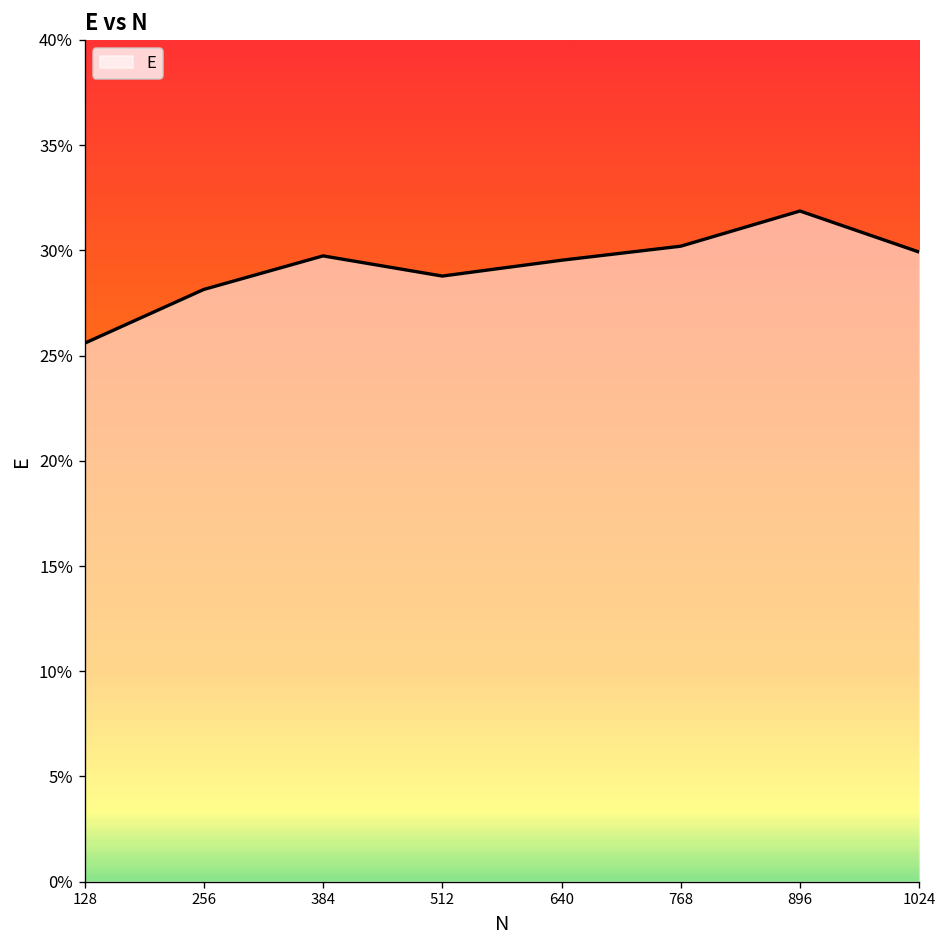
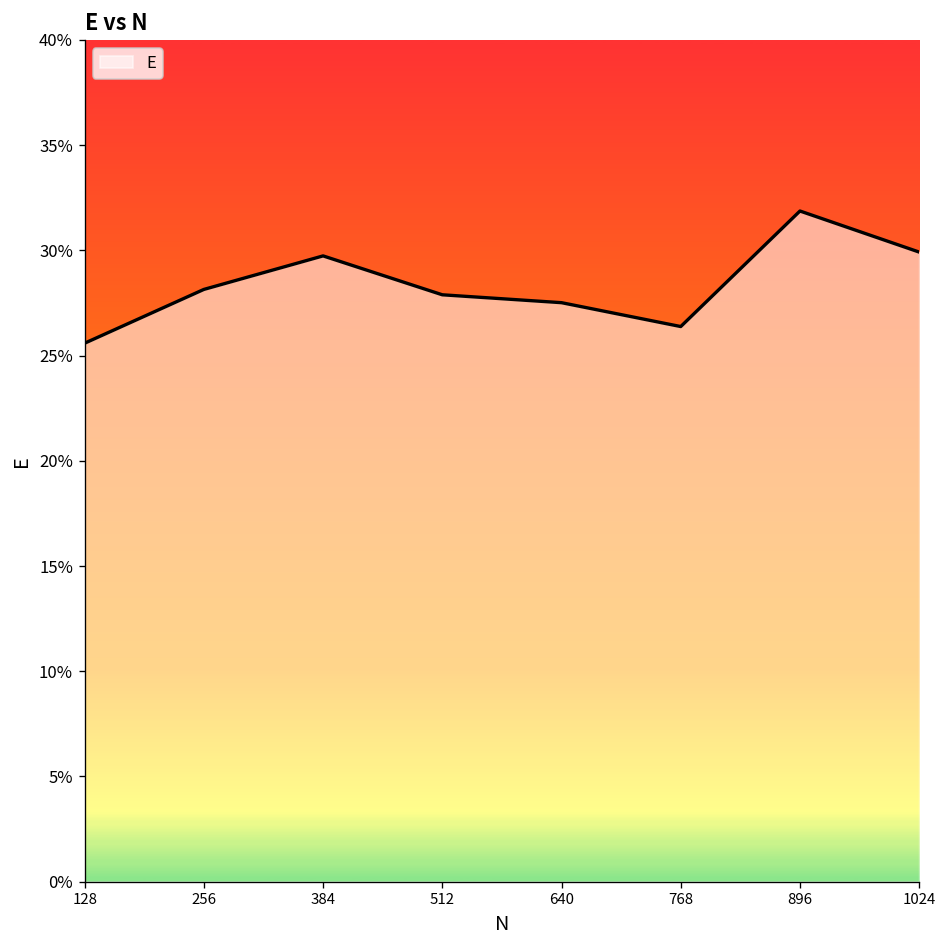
512: 28.8% -> 27.9%
640: 29.5% -> 27.5%
768: 30.2% -> 26.4%
